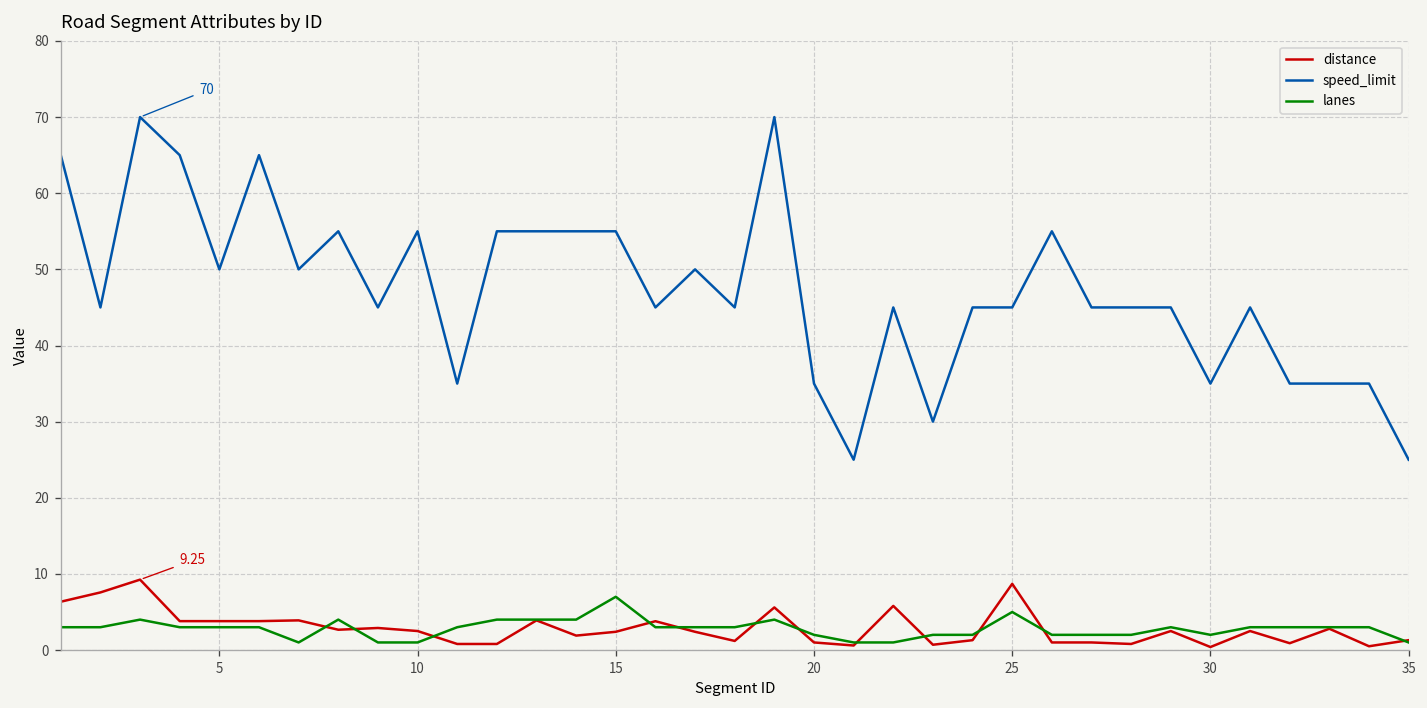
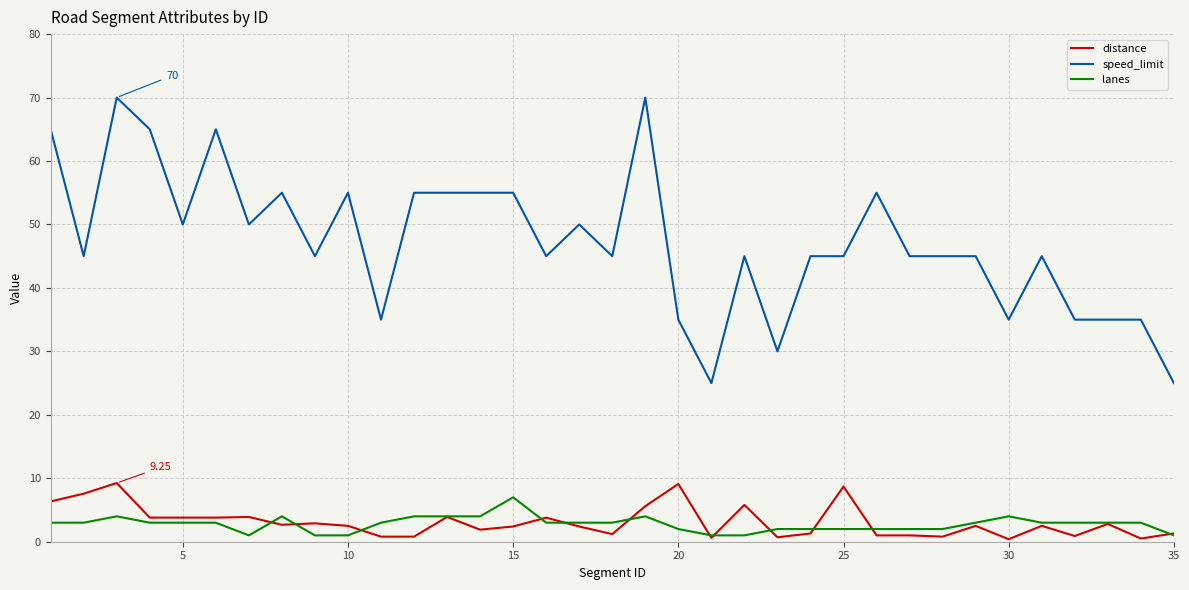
distance, 20: 1 -> 9
lanes, 25: 5 -> 2
lanes, 30: 2 -> 4
